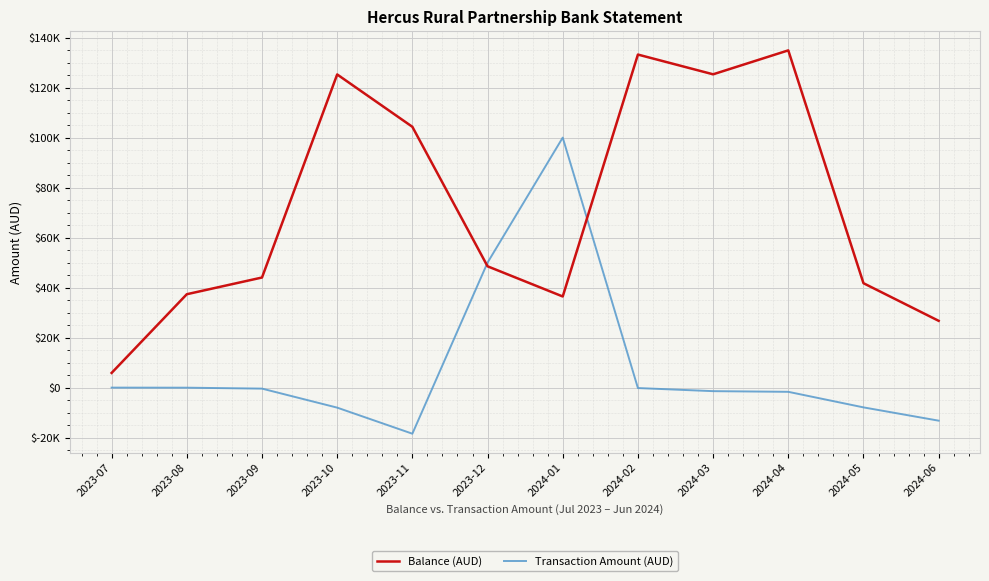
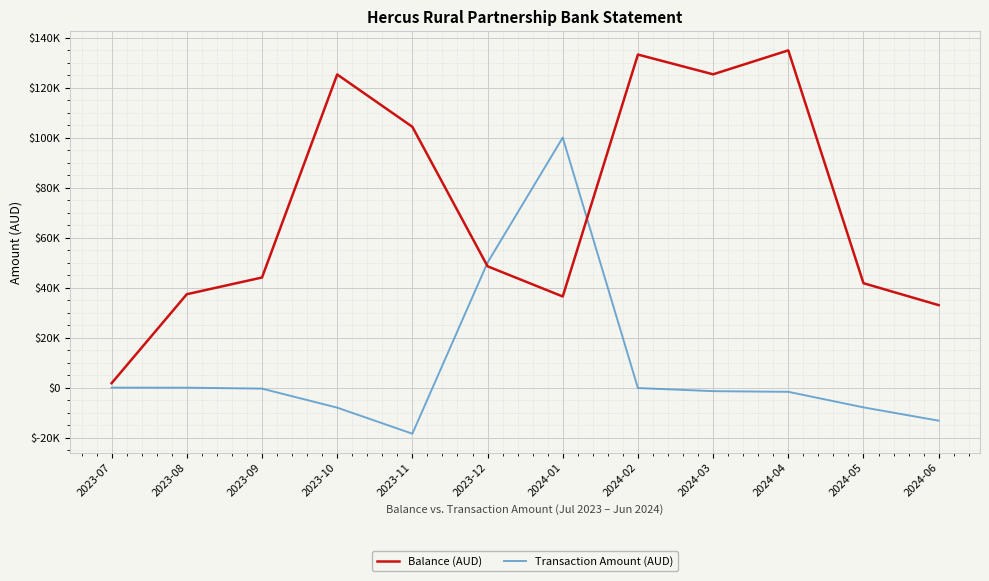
Balance (AUD), 2023-07: $6000 -> $2000
Balance (AUD), 2024-06: $27000 -> $33000
